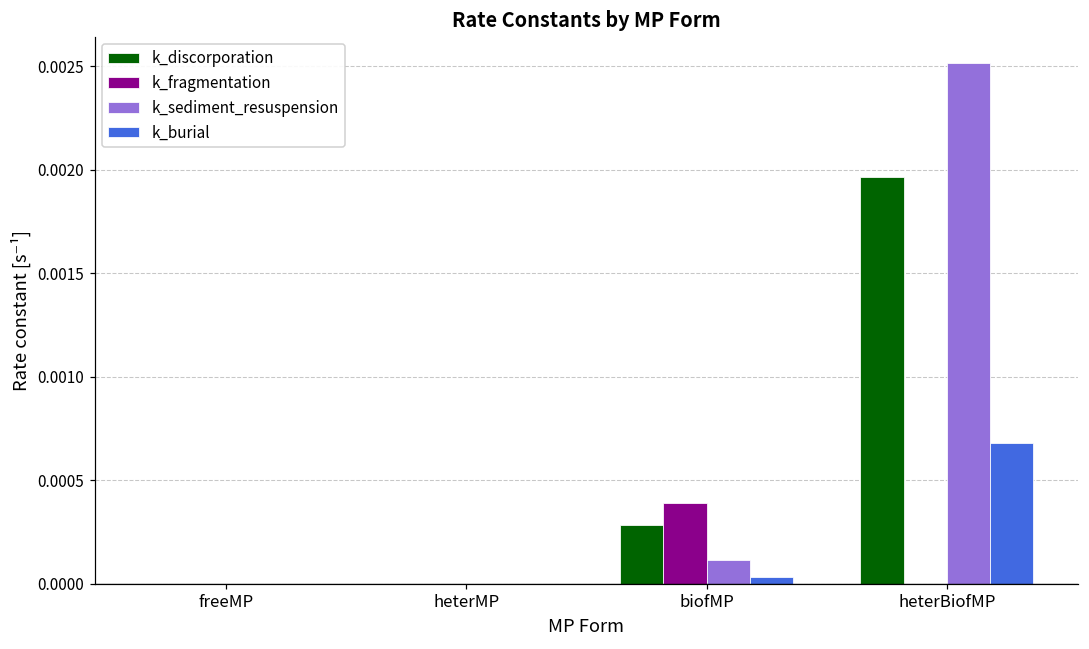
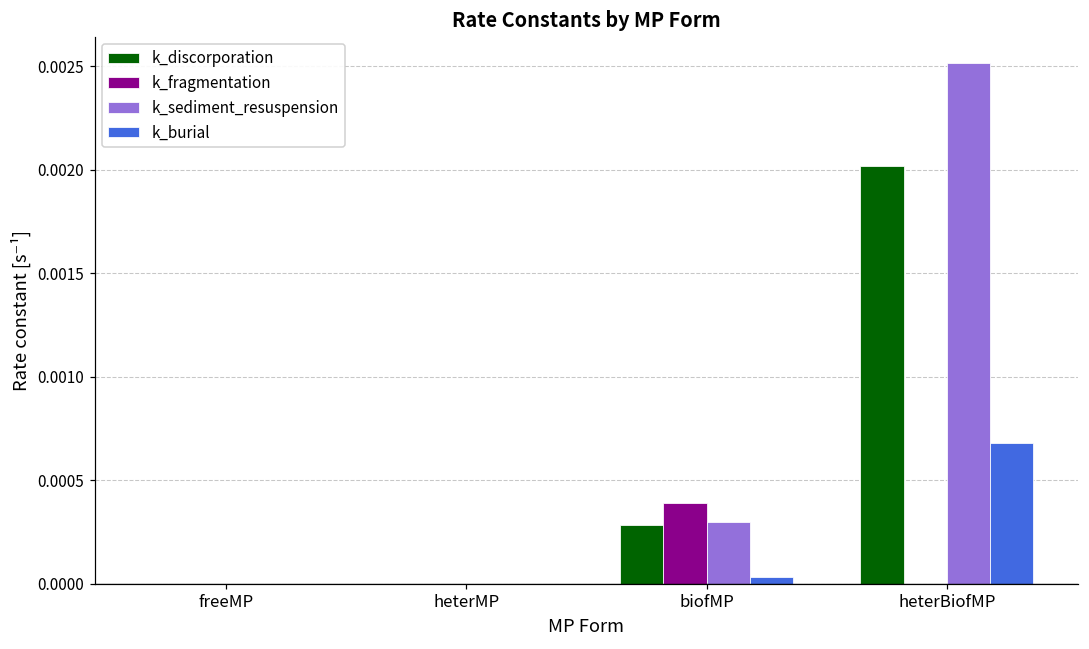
k_sediment_resuspension, biofMP: 0.00011 -> 0.00030
k_discorporation, heterBiofMP: 0.00197 -> 0.00202
